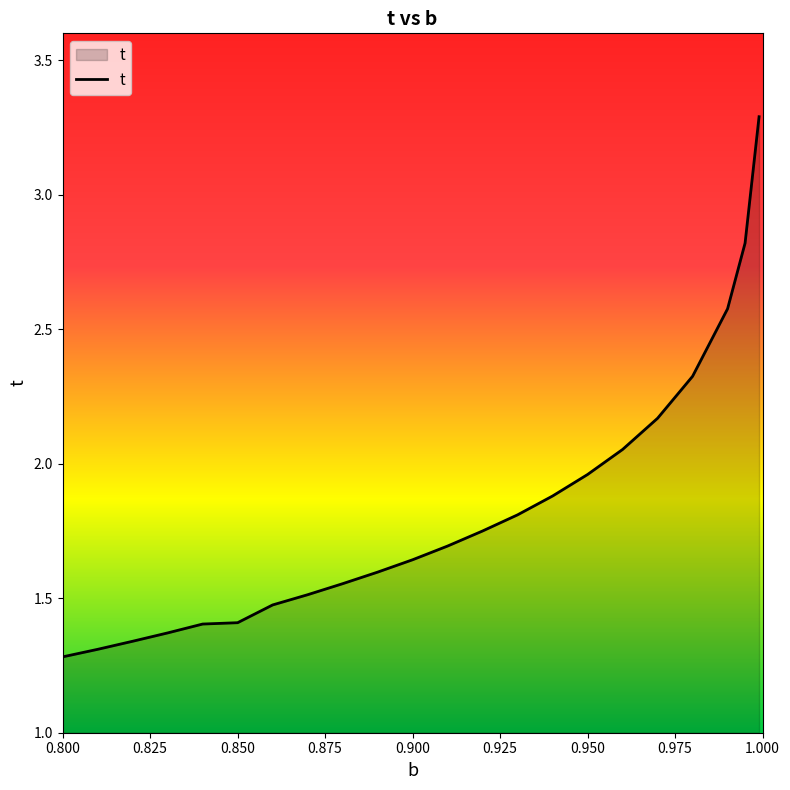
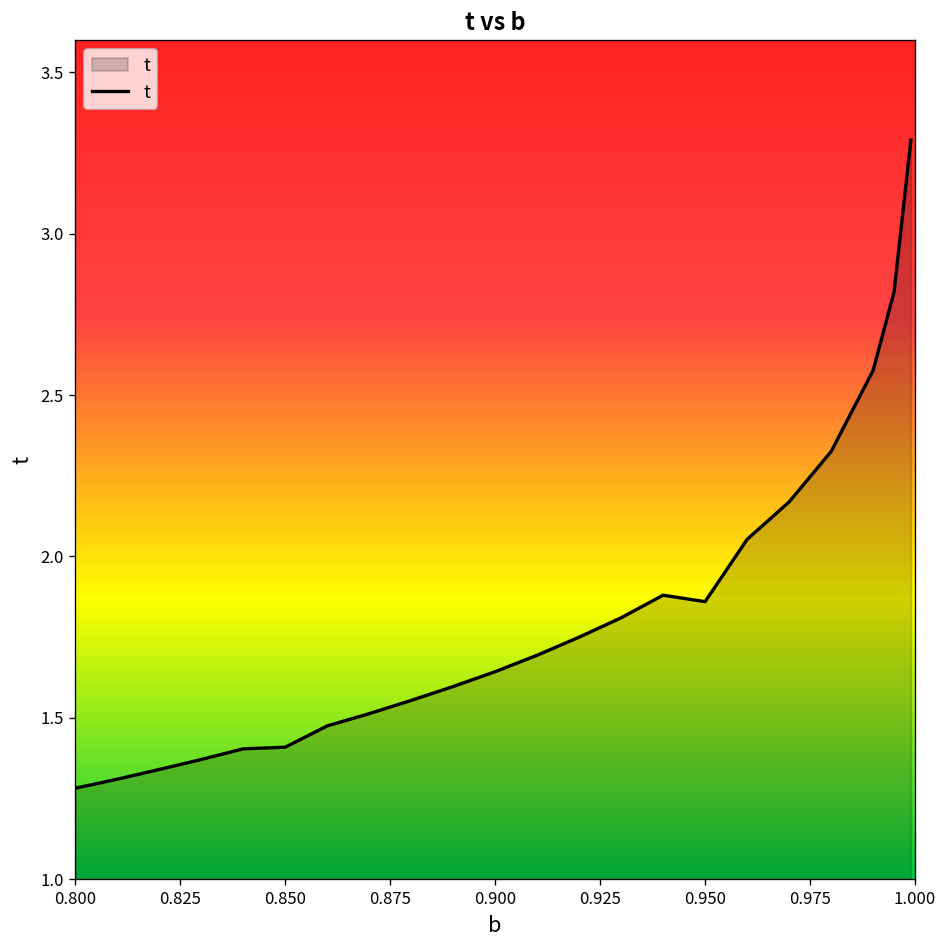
0.950: 1.96 -> 1.86
